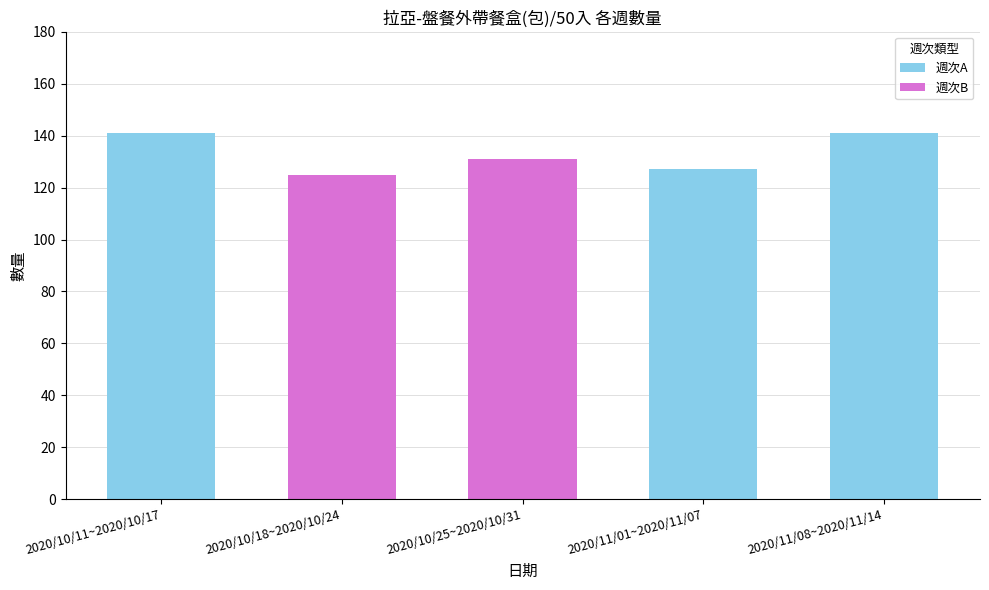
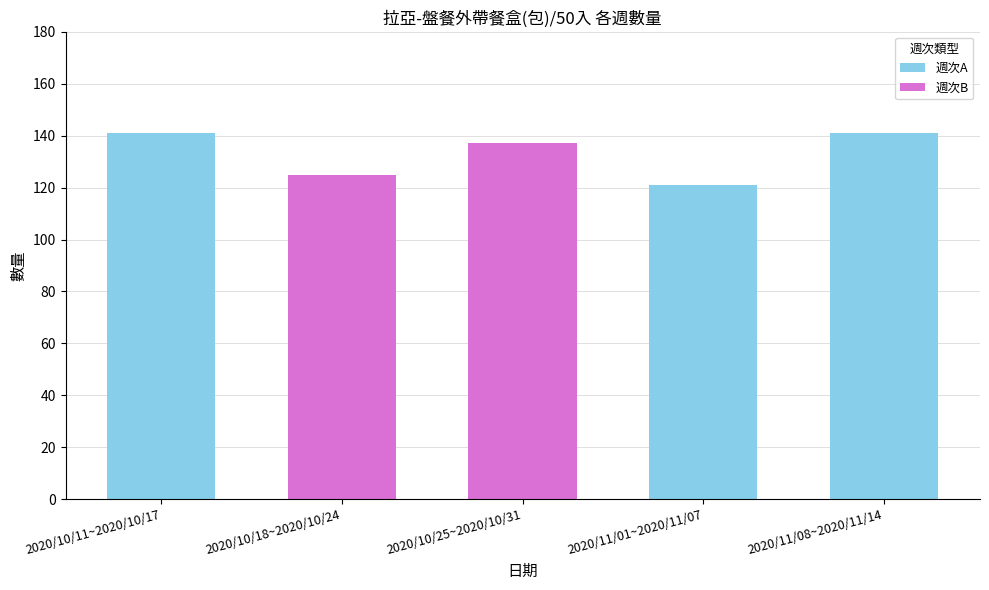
2020/10/25~2020/10/31: 131 -> 137
2020/11/01~2020/11/07: 127 -> 121
